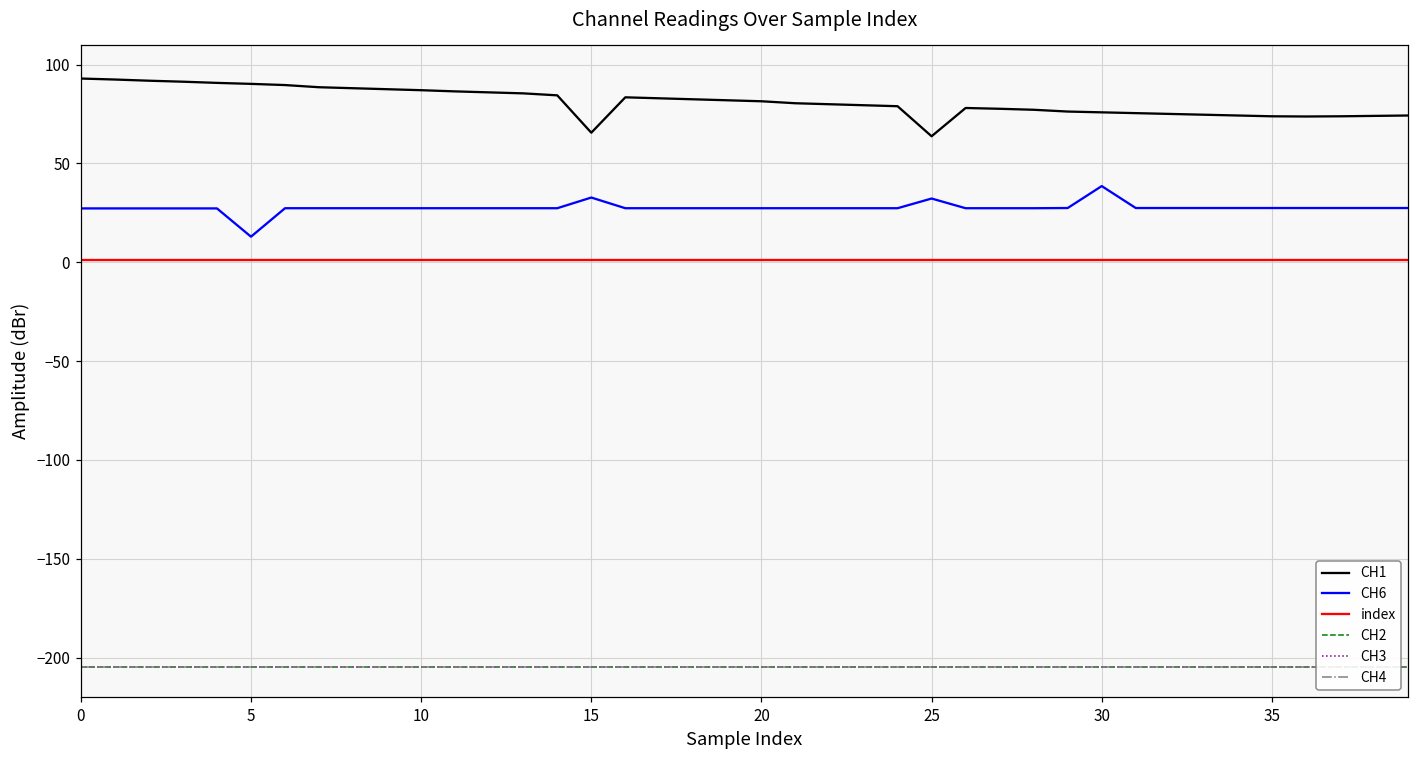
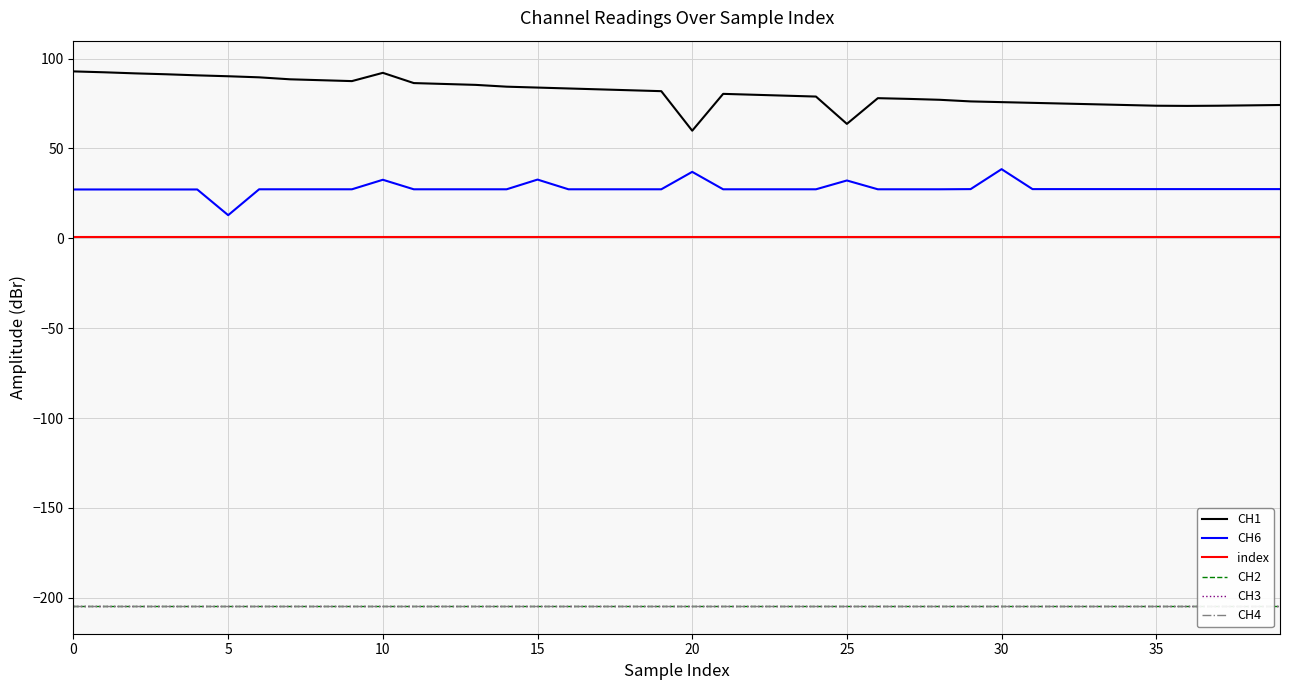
CH1, 10: 87 -> 92
CH6, 10: 27 -> 33
CH1, 15: 66 -> 84
CH1, 20: 81 -> 60
CH6, 20: 27 -> 37
